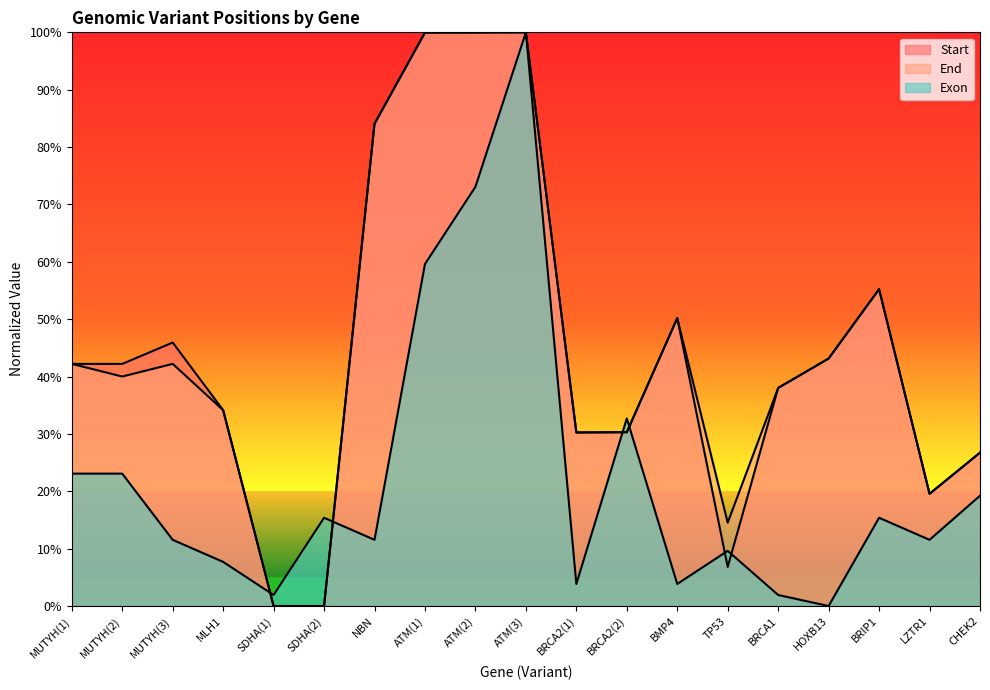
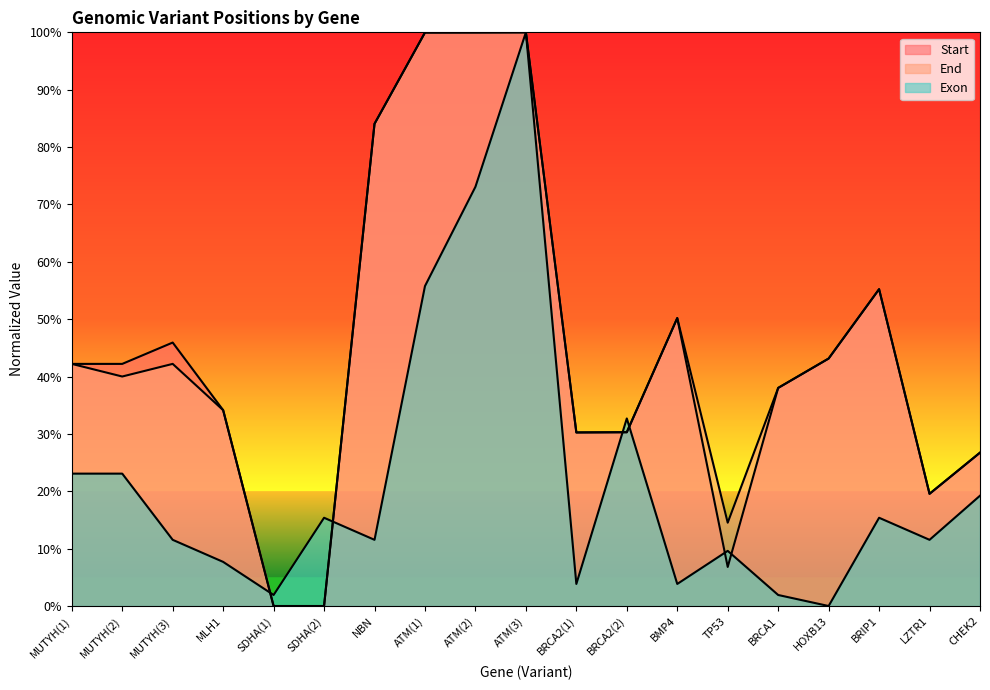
Exon, ATM(1): 60% -> 56%
